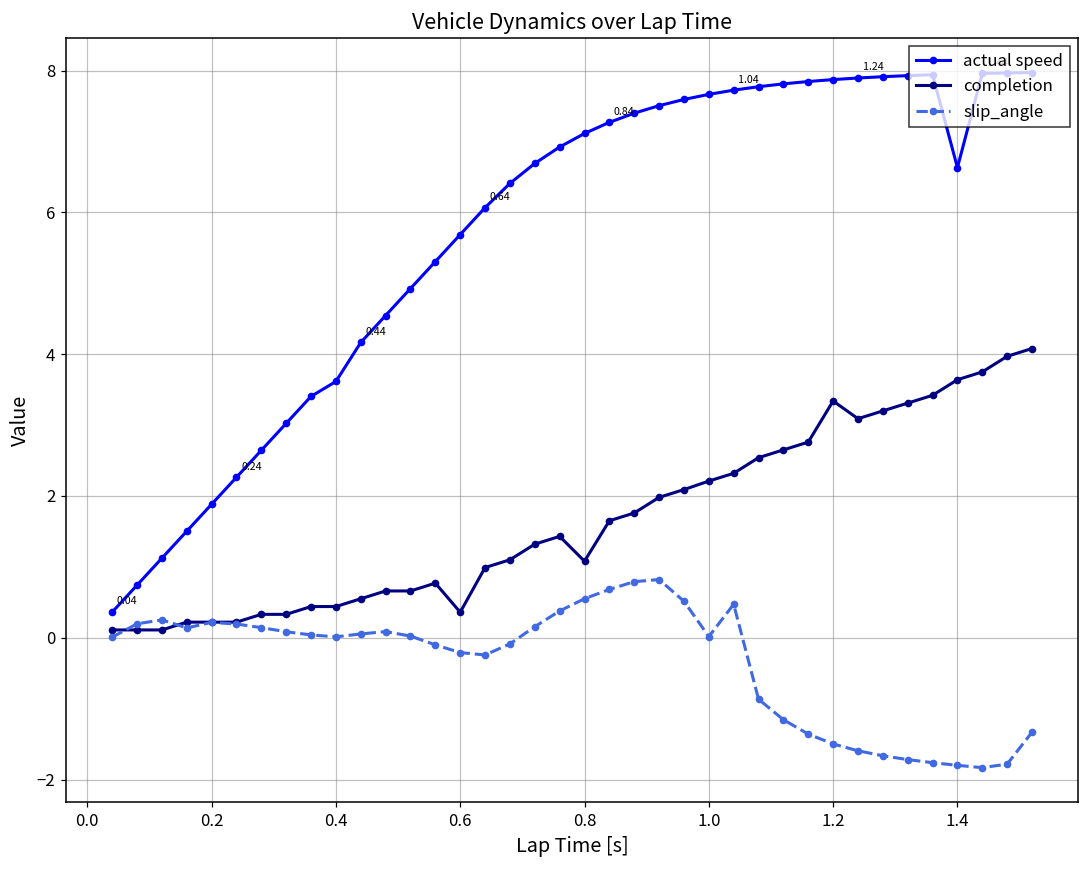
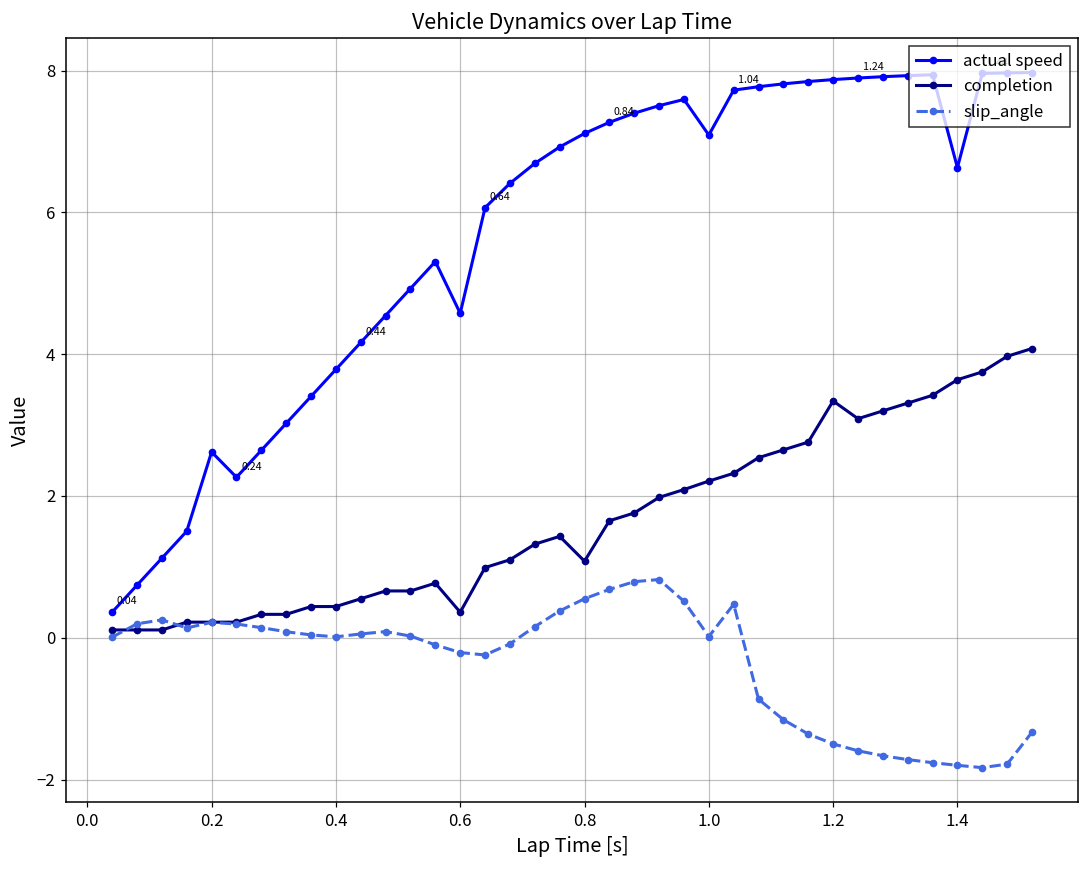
actual speed, 0.2: 1.9 -> 2.6
actual speed, 0.4: 3.6 -> 3.8
actual speed, 0.6: 5.7 -> 4.6
actual speed, 1.0: 7.7 -> 7.1
